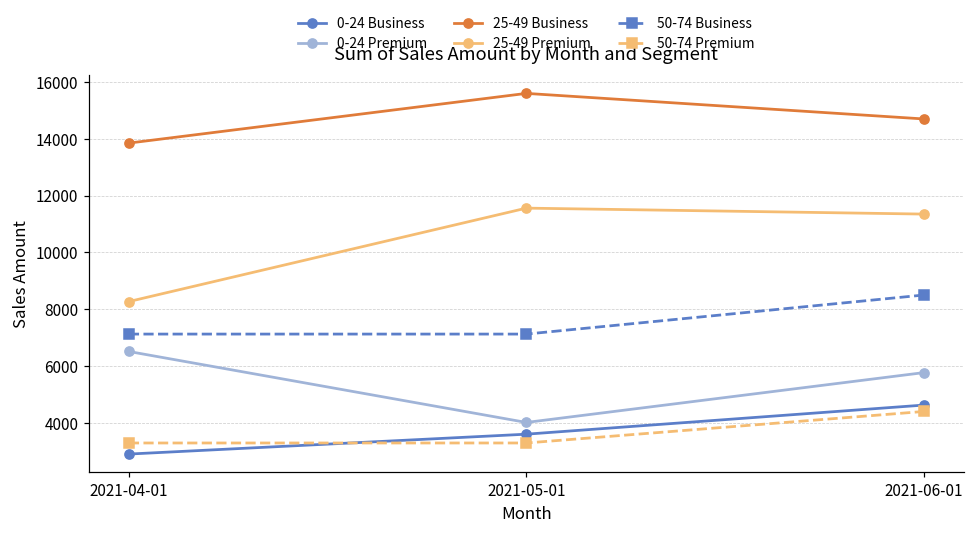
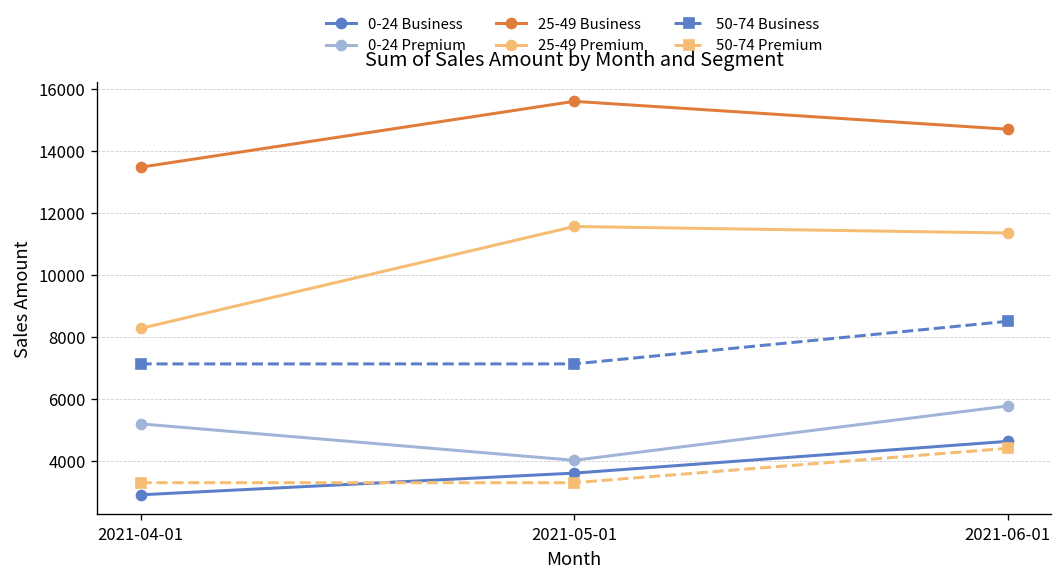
0-24 Premium, 2021-04-01: 6500 -> 5200
25-49 Business, 2021-04-01: 13900 -> 13500
